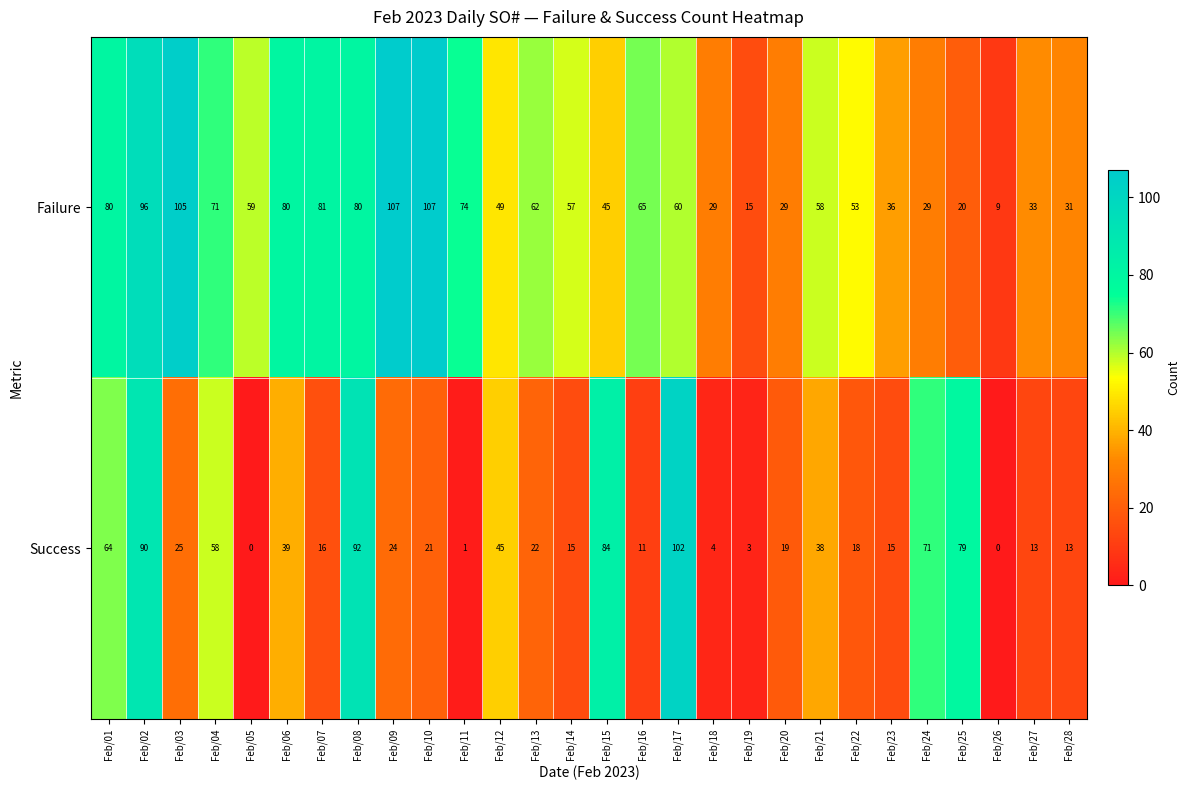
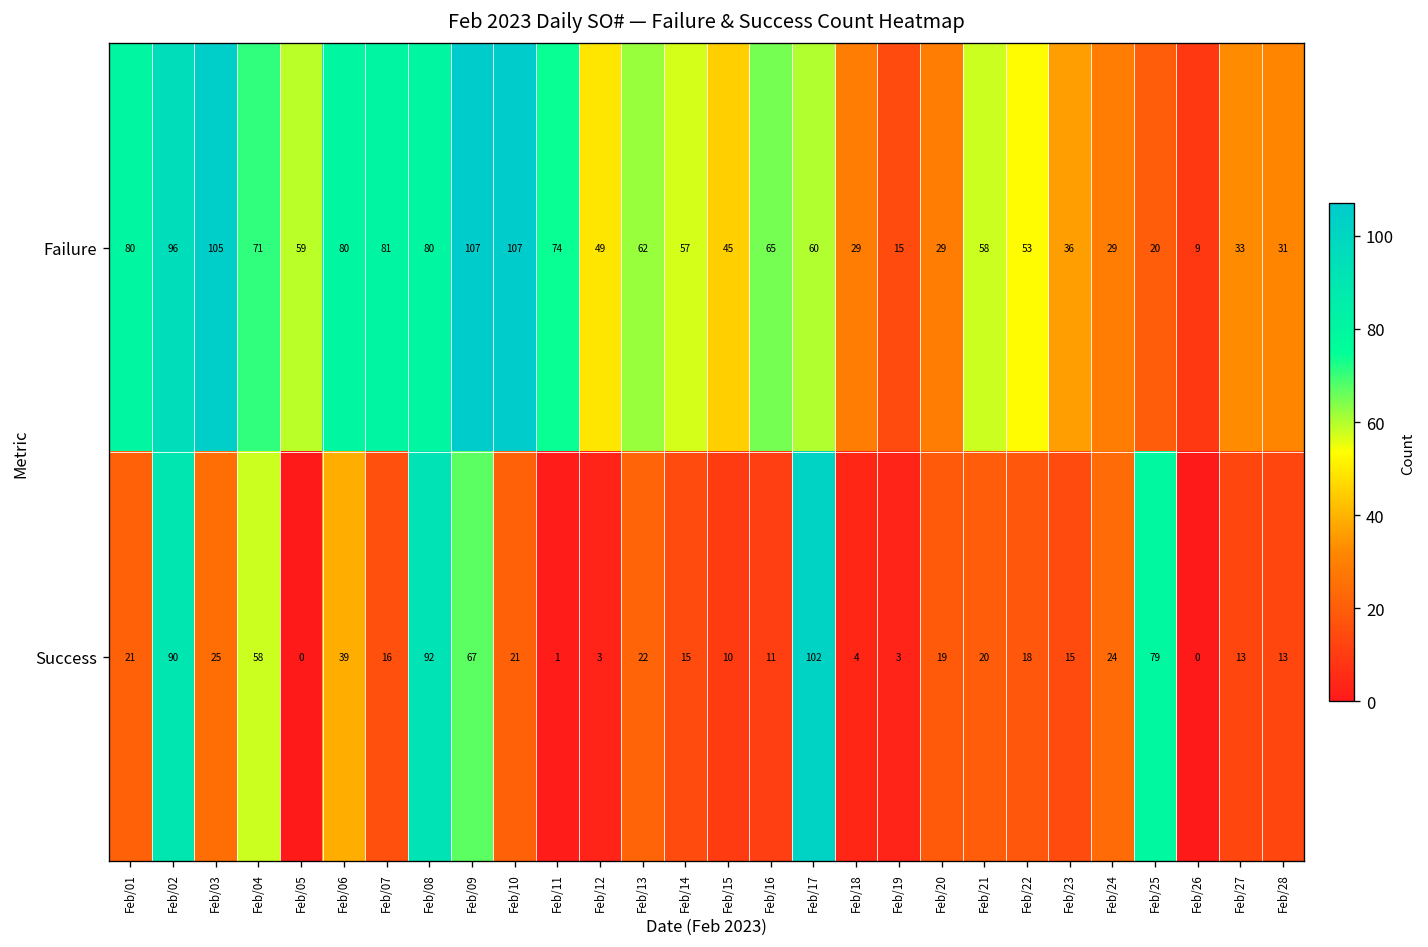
Success, Feb/01: 64 -> 21
Success, Feb/09: 24 -> 67
Success, Feb/12: 45 -> 3
Success, Feb/15: 84 -> 10
Success, Feb/21: 38 -> 20
Success, Feb/24: 71 -> 24
